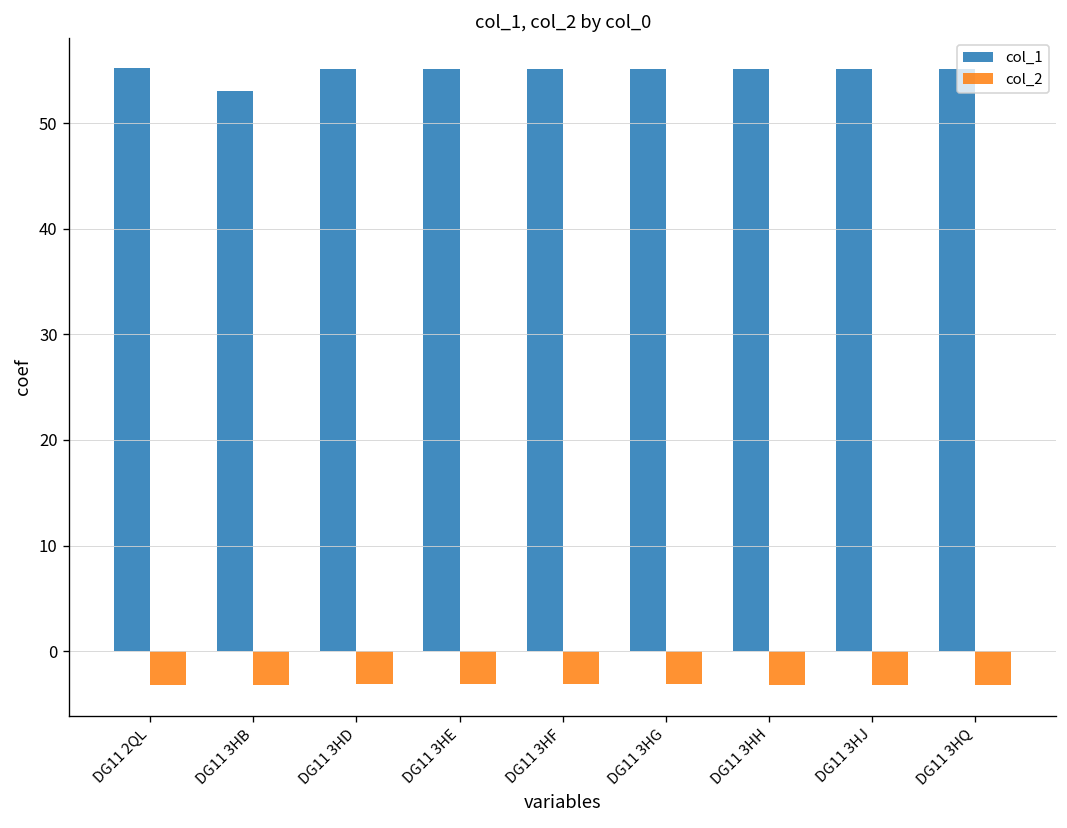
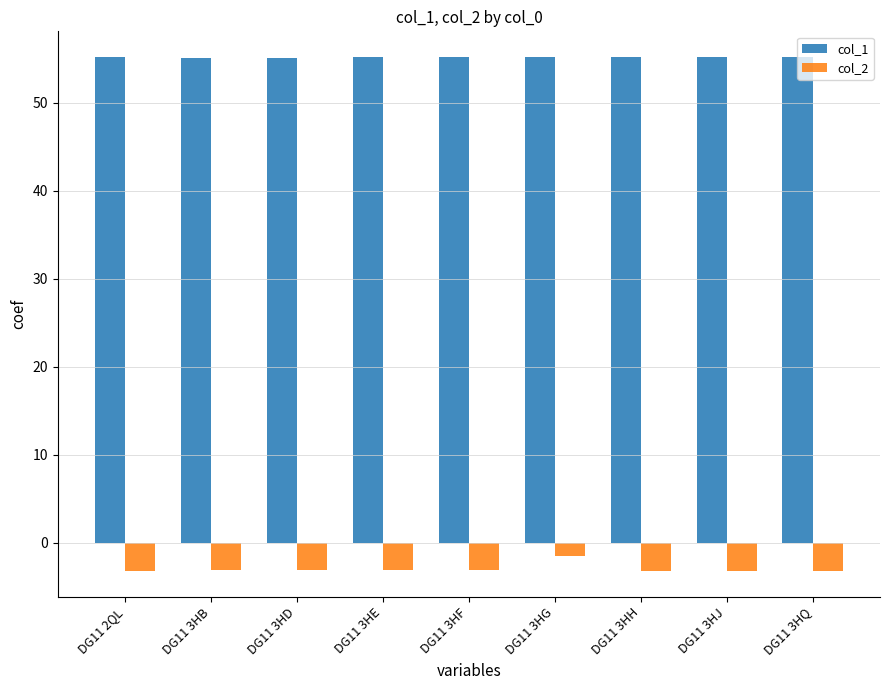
col_1, DG11 3HB: 53 -> 55
col_2, DG11 3HG: -3 -> -1
